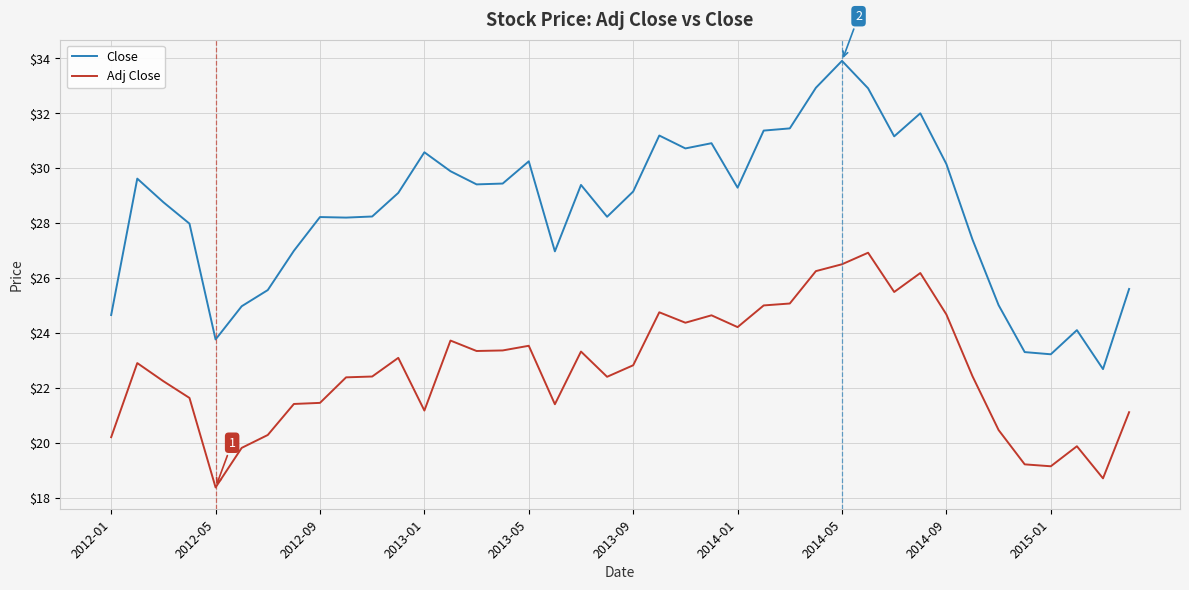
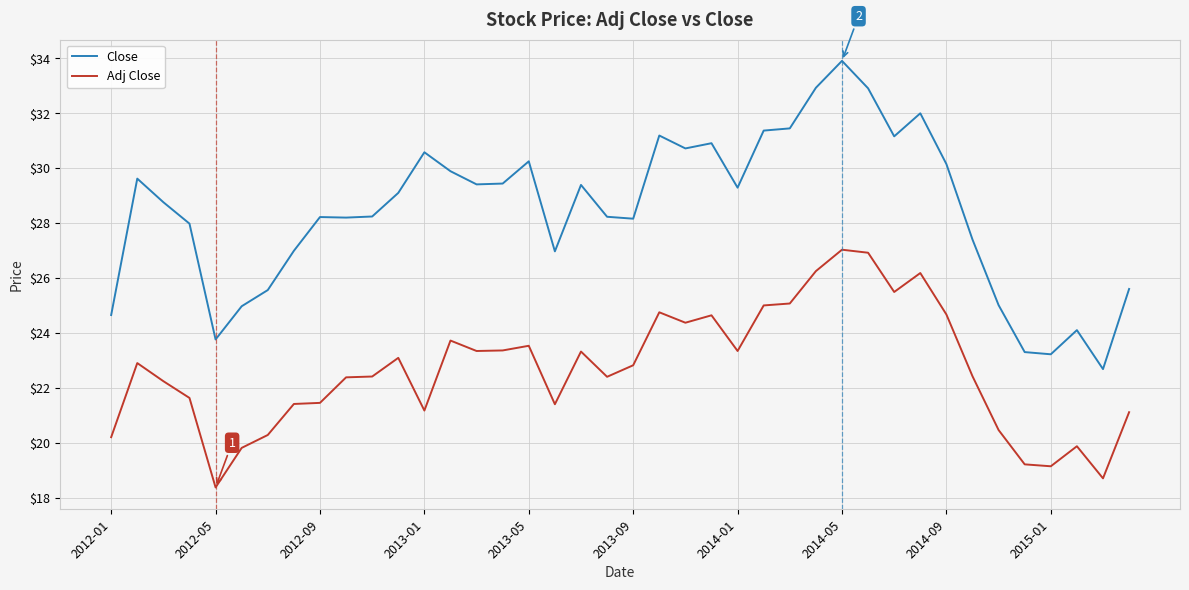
Close, 2013-09: $29.2 -> $28.2
Adj Close, 2014-01: $24.2 -> $23.3
Adj Close, 2014-05: $26.5 -> $27.0
